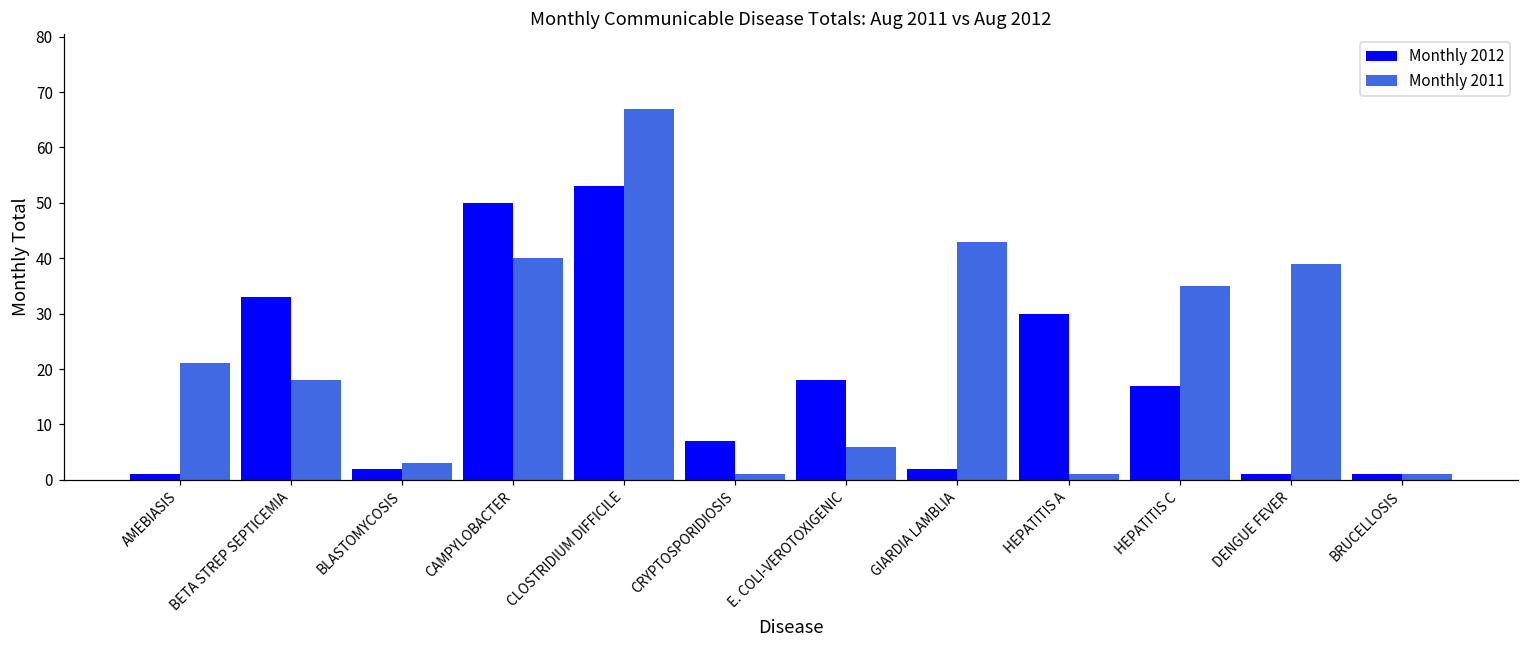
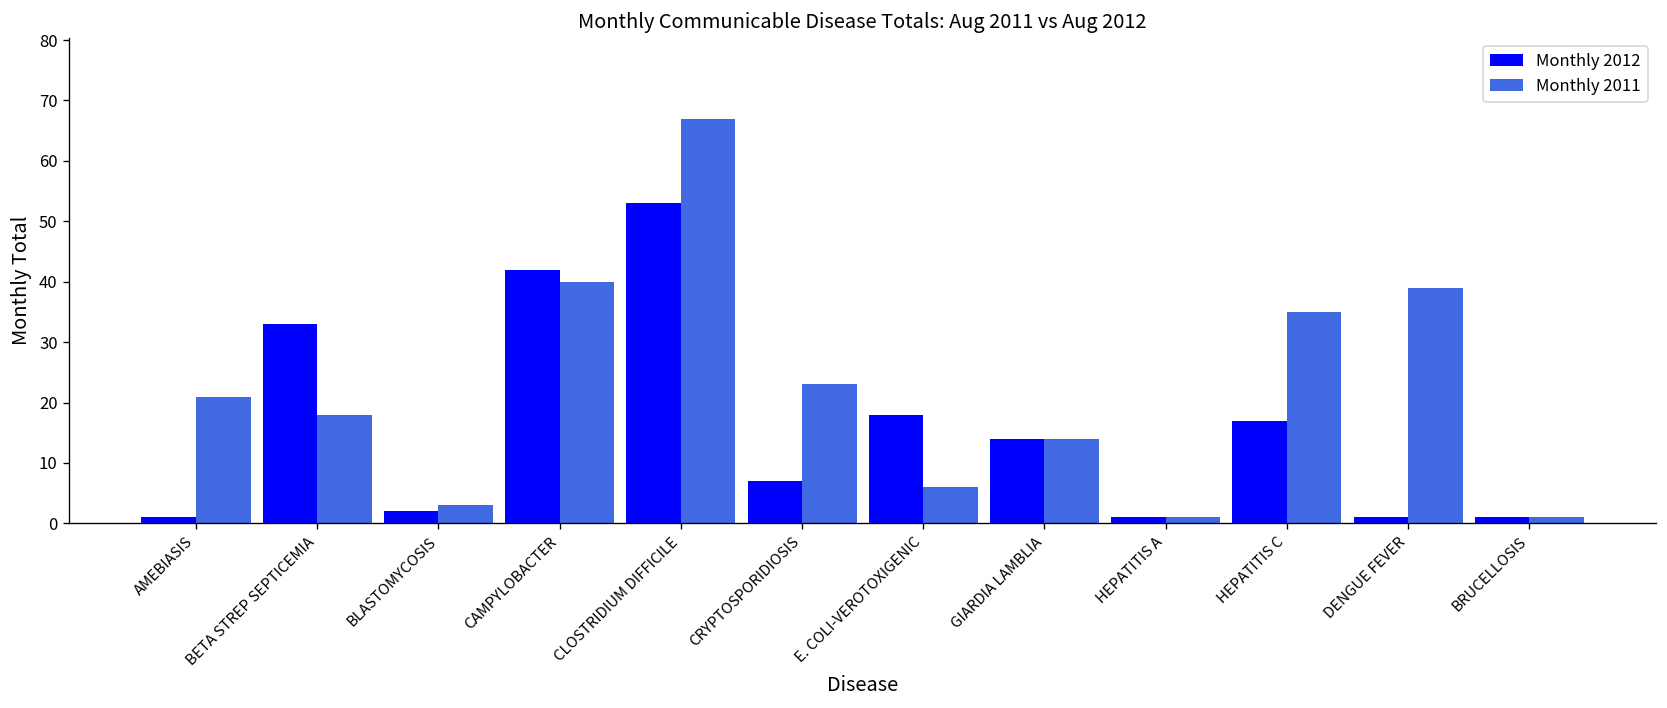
Monthly 2012, CAMPYLOBACTER: 50 -> 42
Monthly 2011, CRYPTOSPORIDIOSIS: 1 -> 23
Monthly 2012, GIARDIA LAMBLIA: 2 -> 14
Monthly 2011, GIARDIA LAMBLIA: 43 -> 14
Monthly 2012, HEPATITIS A: 30 -> 1
